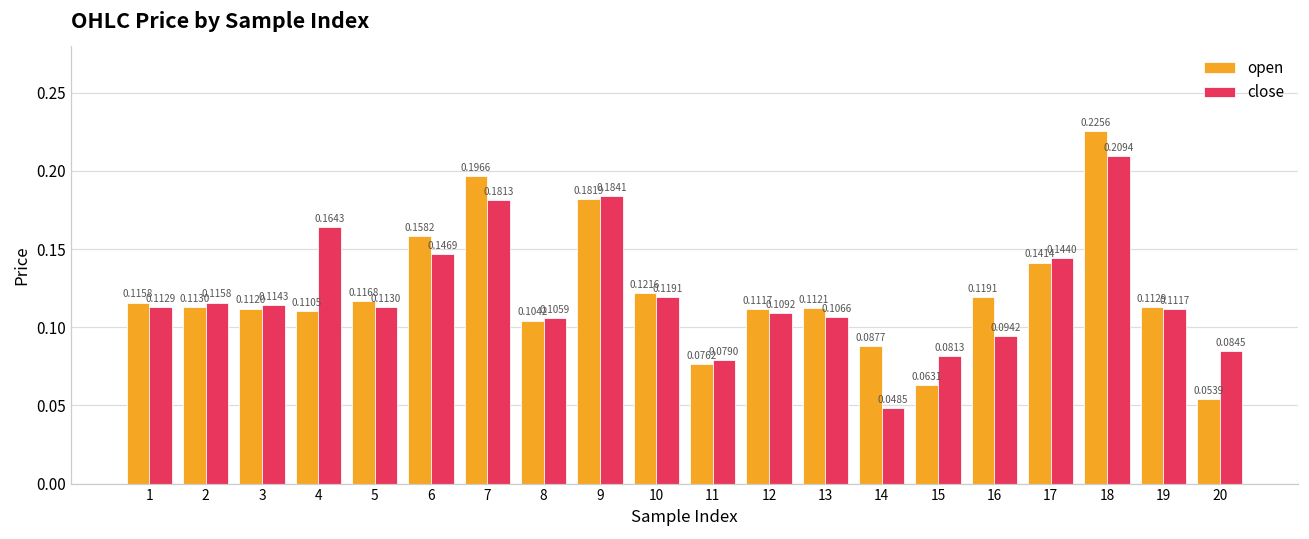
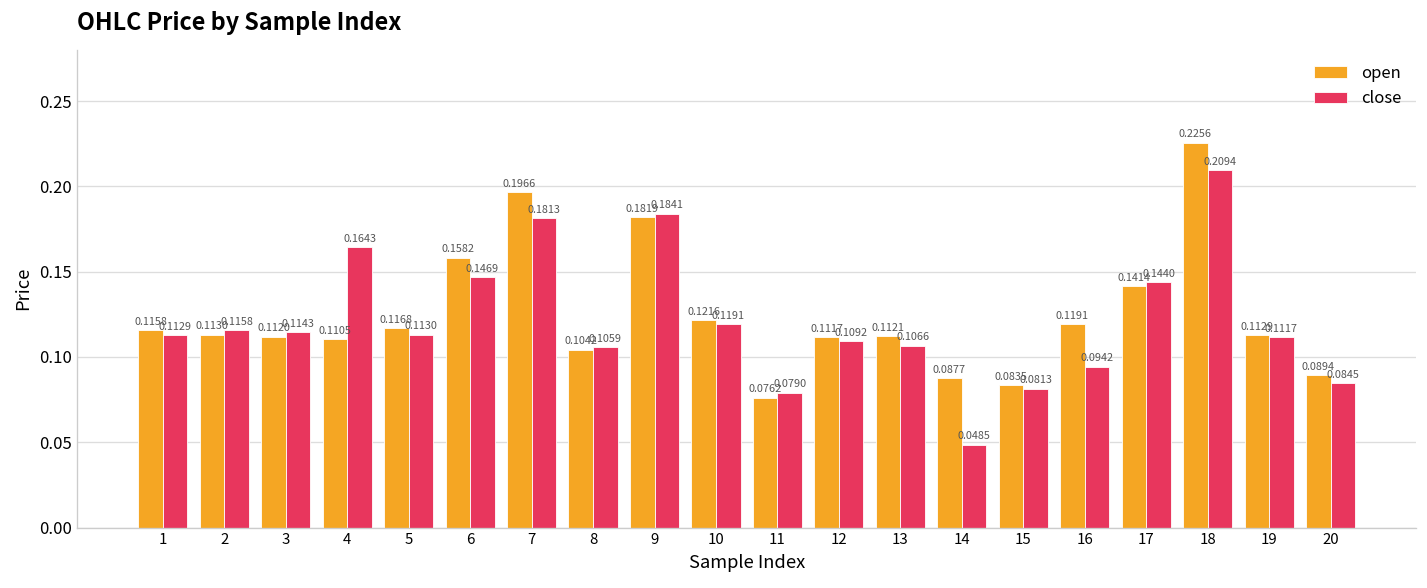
open, 15: 0.0631 -> 0.0835
open, 20: 0.0539 -> 0.0894
